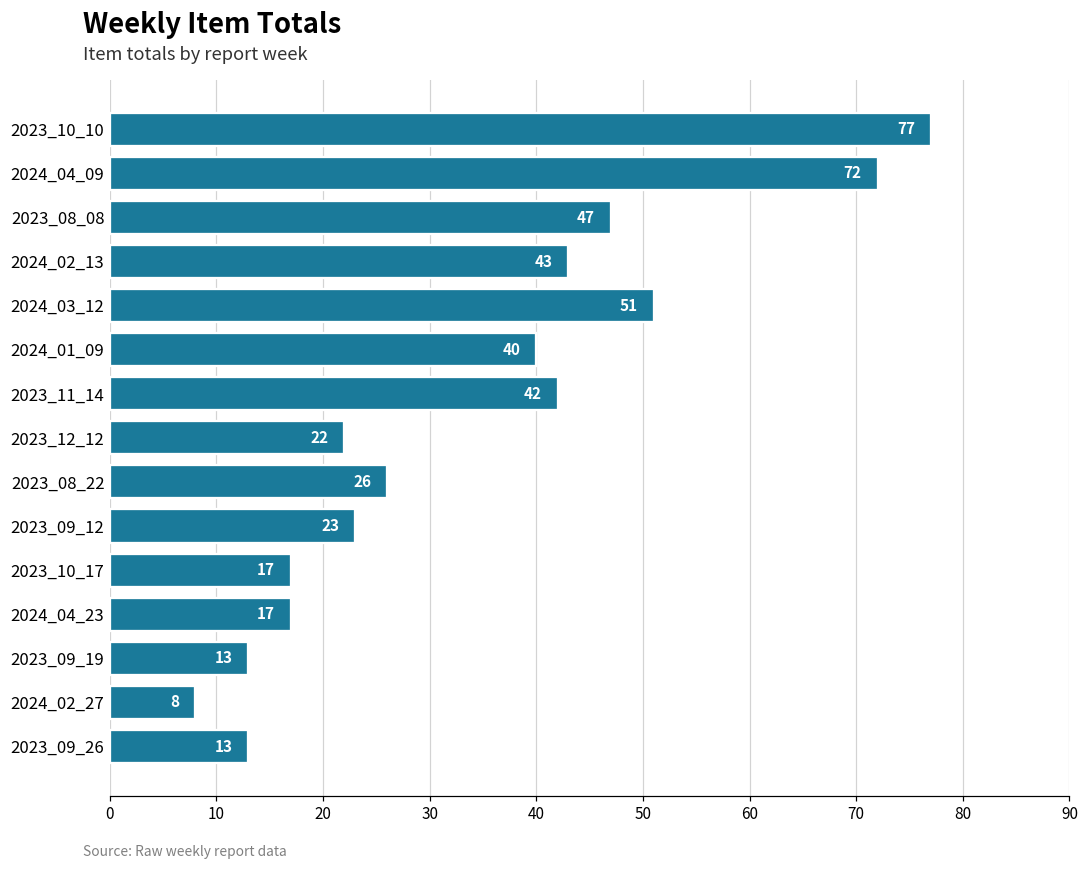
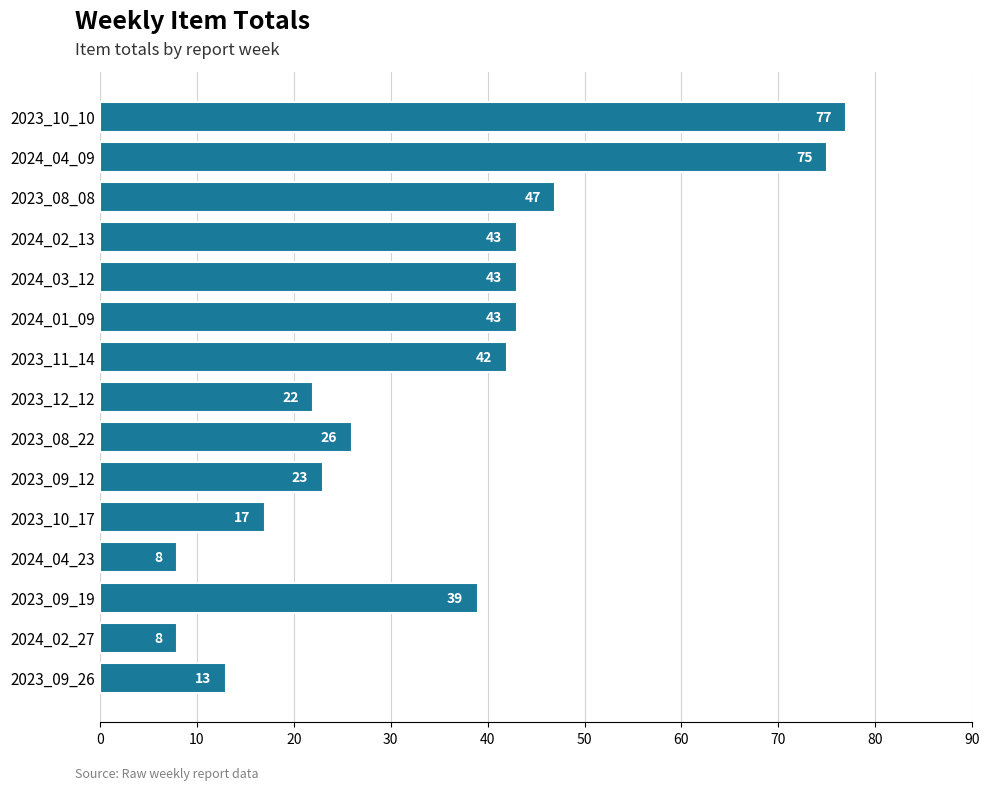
2024_04_09: 72 -> 75
2024_03_12: 51 -> 43
2024_01_09: 40 -> 43
2024_04_23: 17 -> 8
2023_09_19: 13 -> 39
